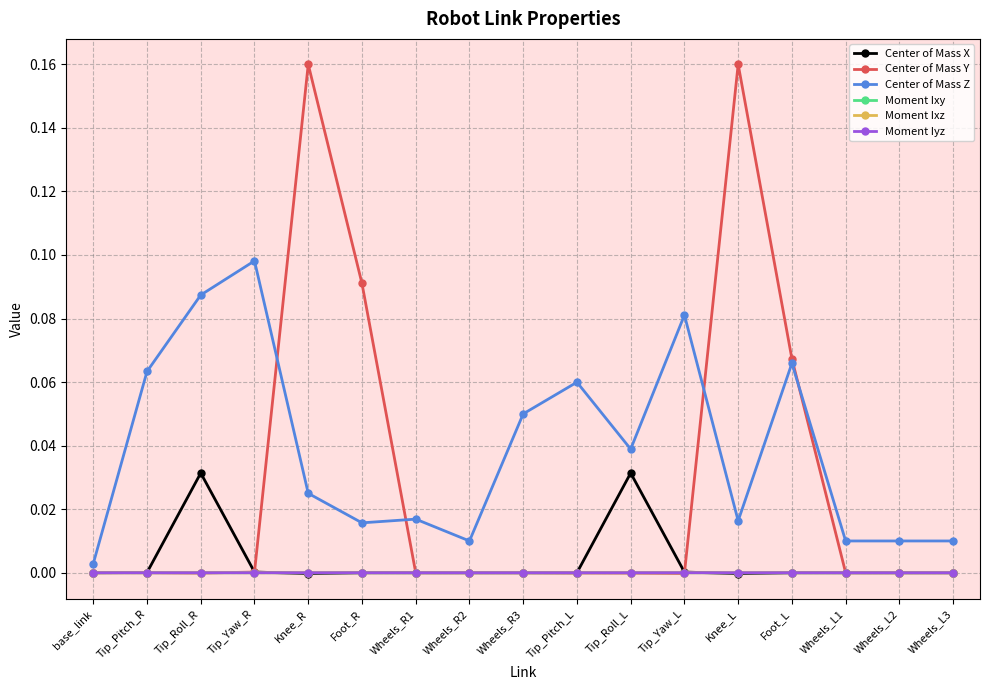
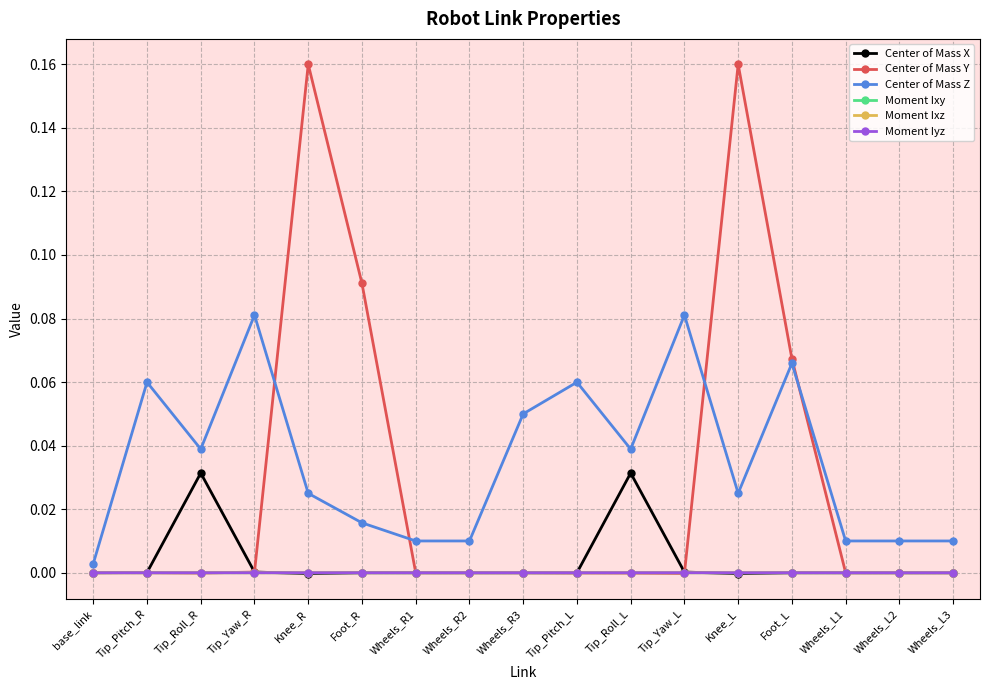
Center of Mass Z, Tip_Pitch_R: 0.063 -> 0.060
Center of Mass Z, Tip_Roll_R: 0.087 -> 0.039
Center of Mass Z, Tip_Yaw_R: 0.098 -> 0.081
Center of Mass Z, Wheels_R1: 0.017 -> 0.010
Center of Mass Z, Knee_L: 0.016 -> 0.025
